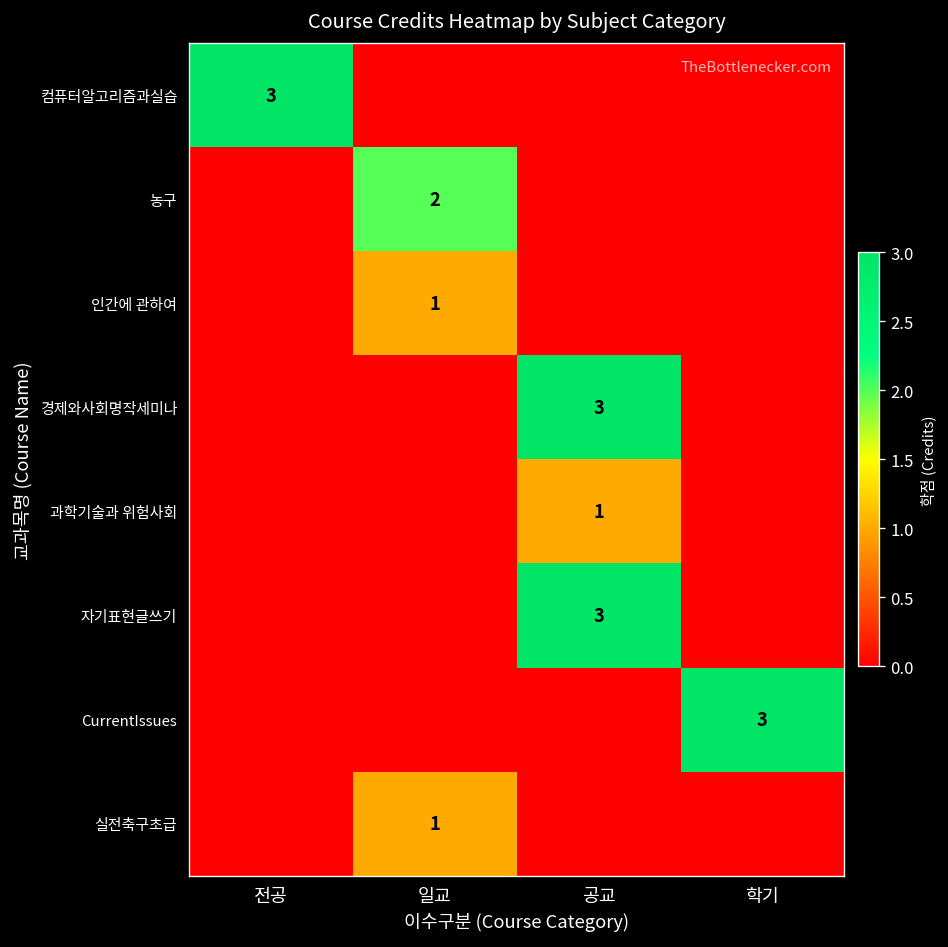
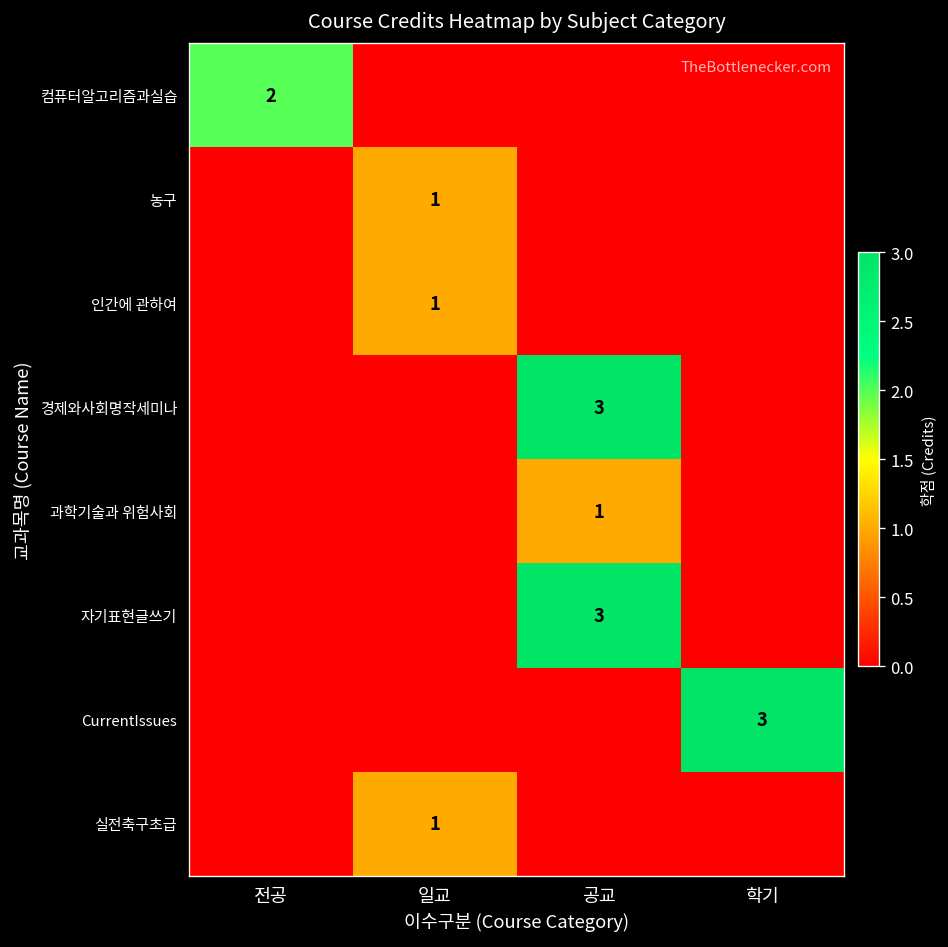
컴퓨터알고리즘과실습, 전공: 3 -> 2
농구, 일교: 2 -> 1
